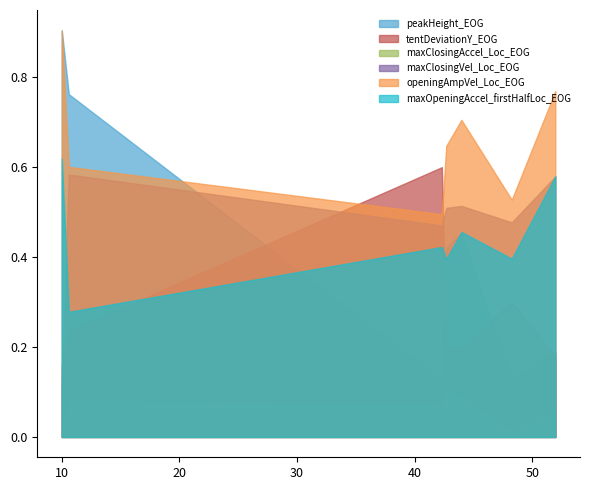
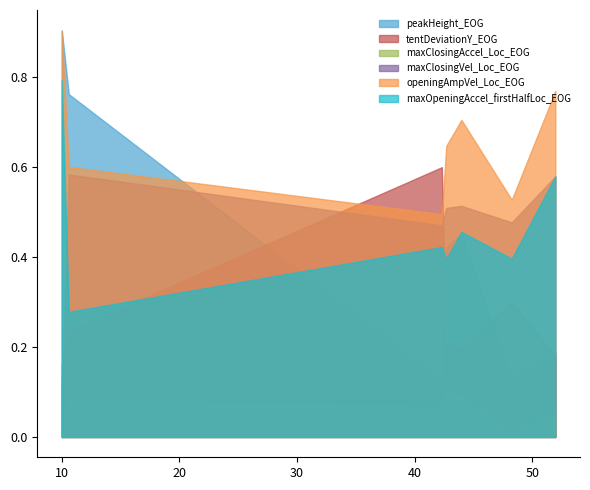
maxOpeningAccel_firstHalfLoc_EOG, 10: 0.62 -> 0.79
